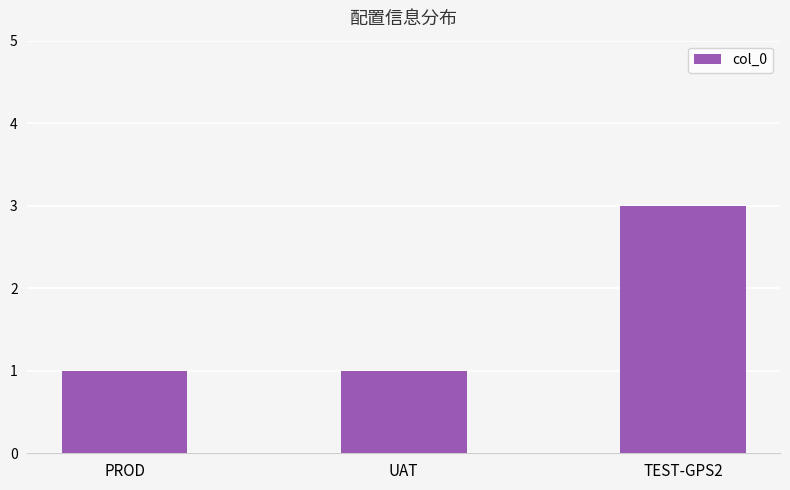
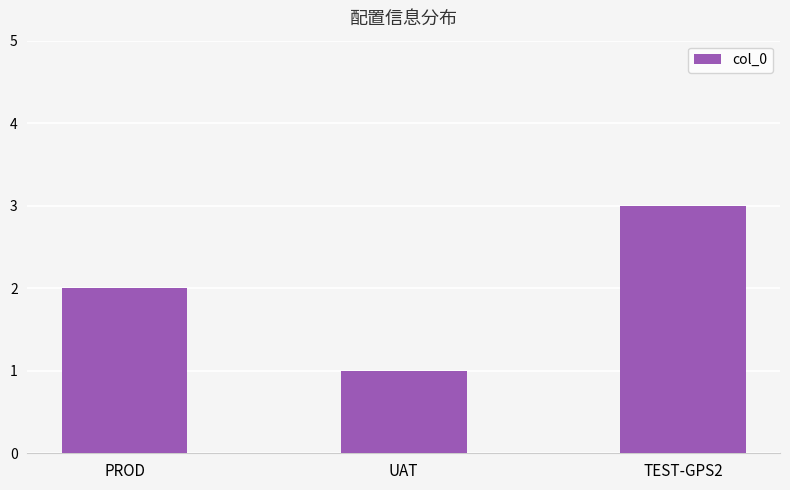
PROD: 1 -> 2
